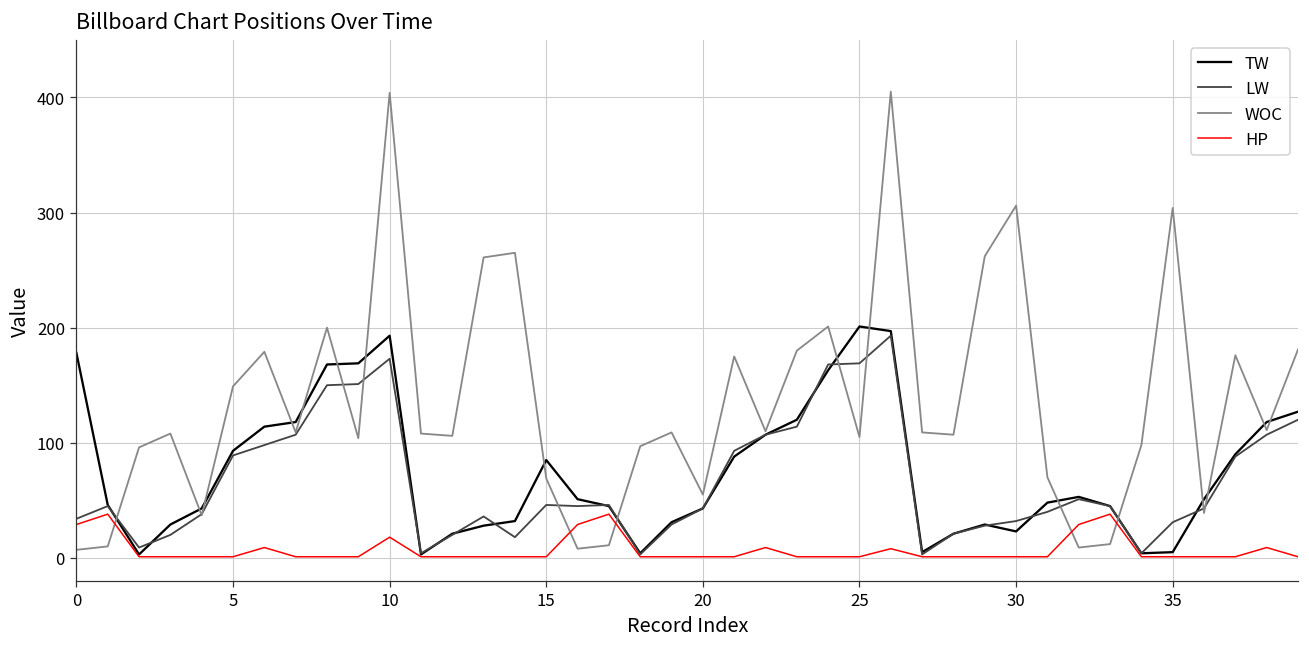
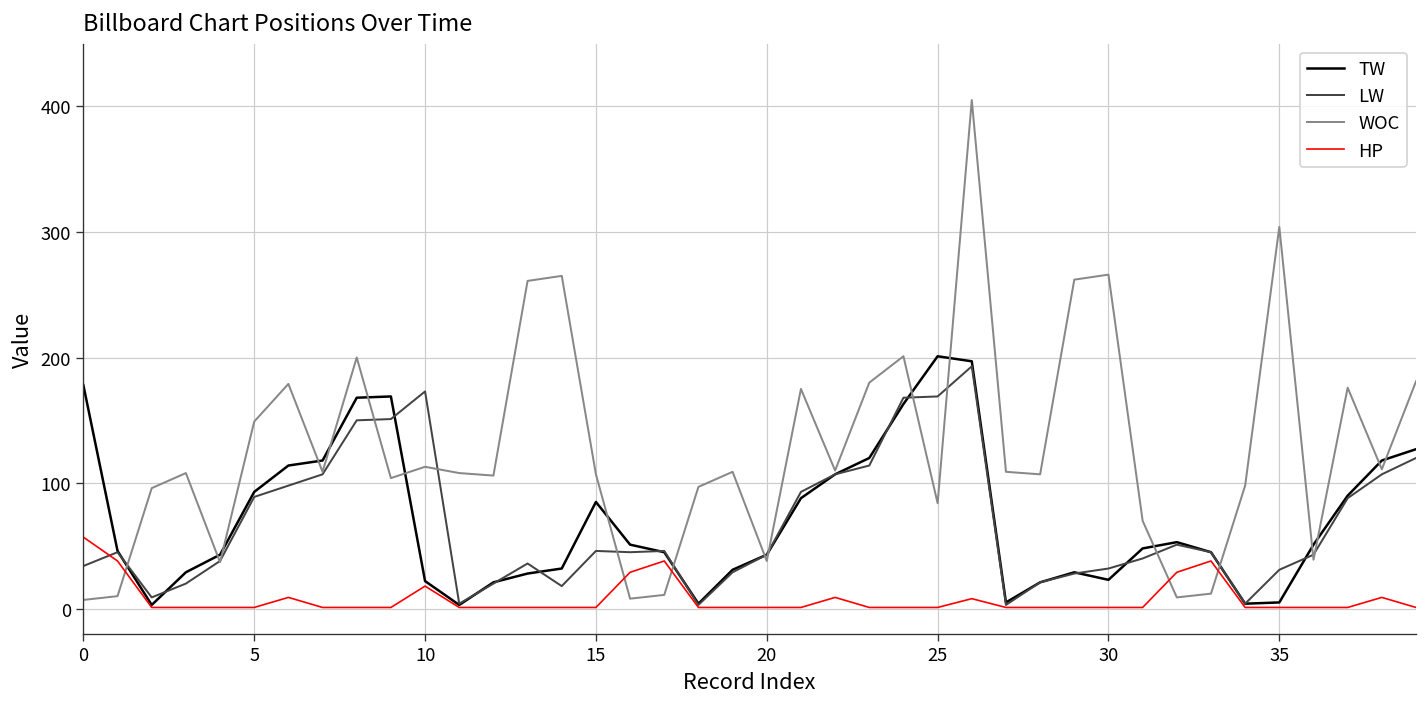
HP, 0: 29 -> 57
TW, 10: 193 -> 22
WOC, 10: 404 -> 113
WOC, 15: 69 -> 107
WOC, 20: 55 -> 38
WOC, 25: 105 -> 84
WOC, 30: 306 -> 266
